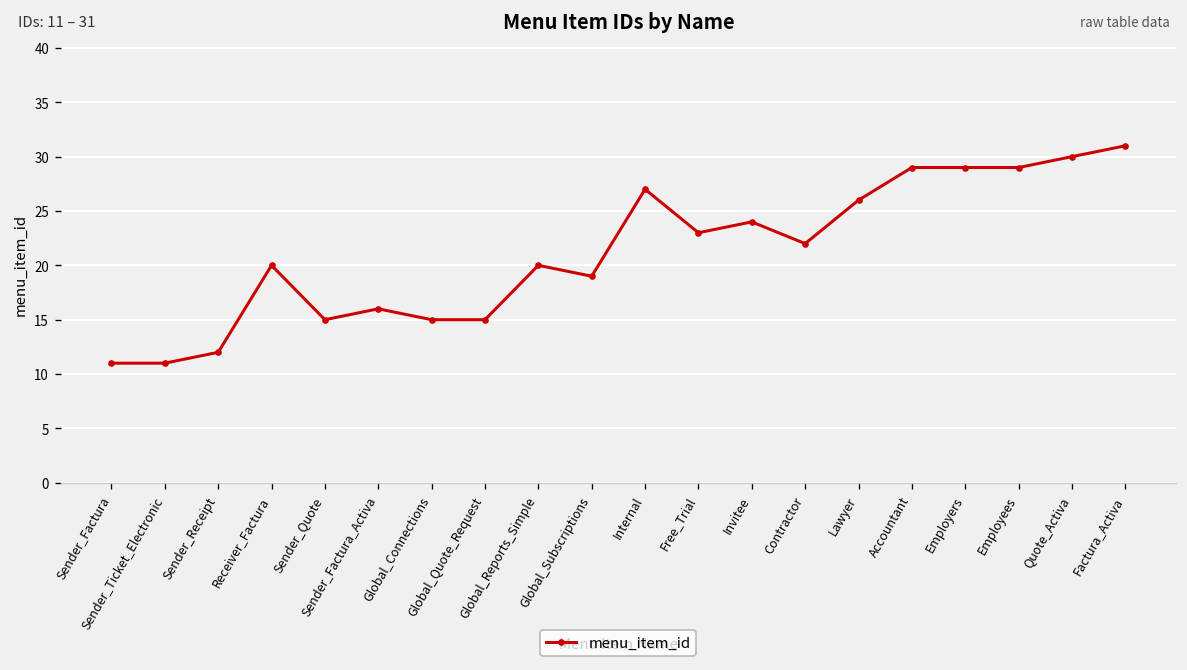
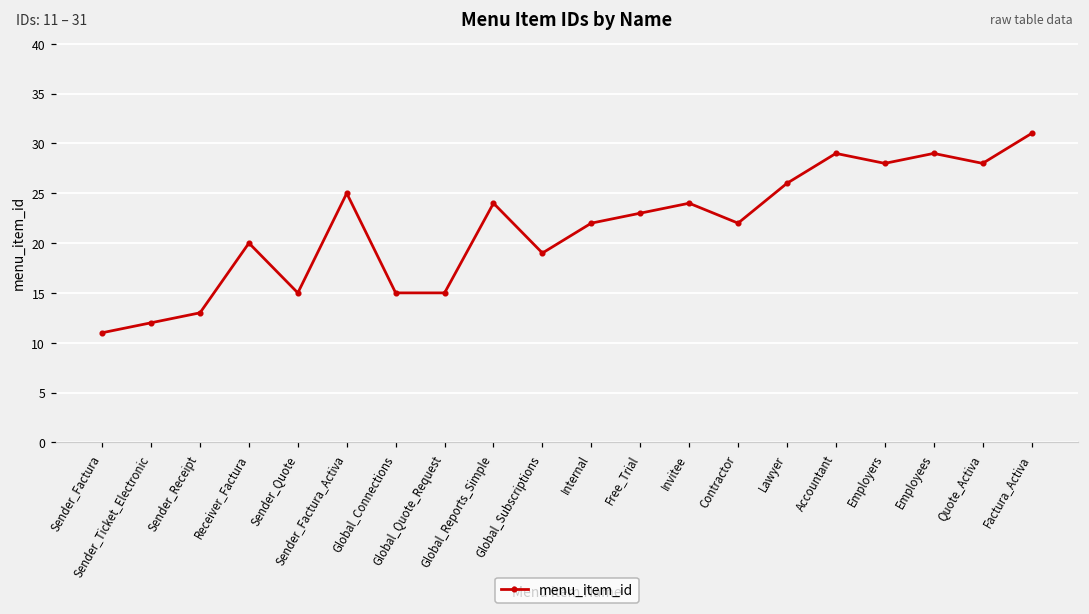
Sender_Ticket_Electronic: 11 -> 12
Sender_Receipt: 12 -> 13
Sender_Factura_Activa: 16 -> 25
Global_Reports_Simple: 20 -> 24
Internal: 27 -> 22
Employers: 29 -> 28
Quote_Activa: 30 -> 28
